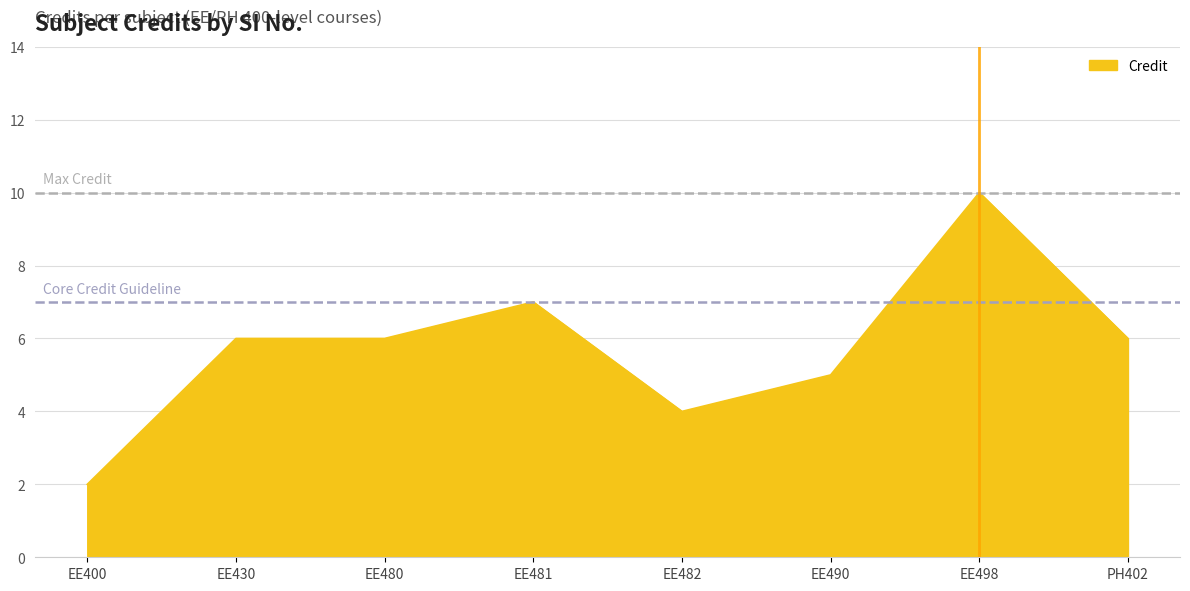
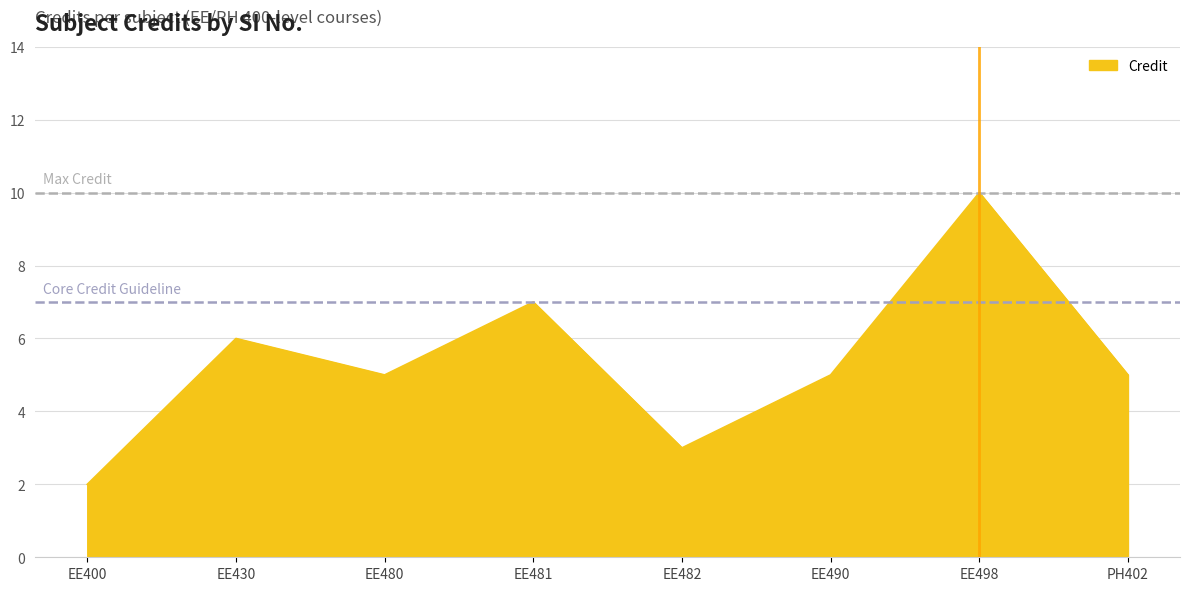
EE480: 6 -> 5
EE482: 4 -> 3
PH402: 6 -> 5
